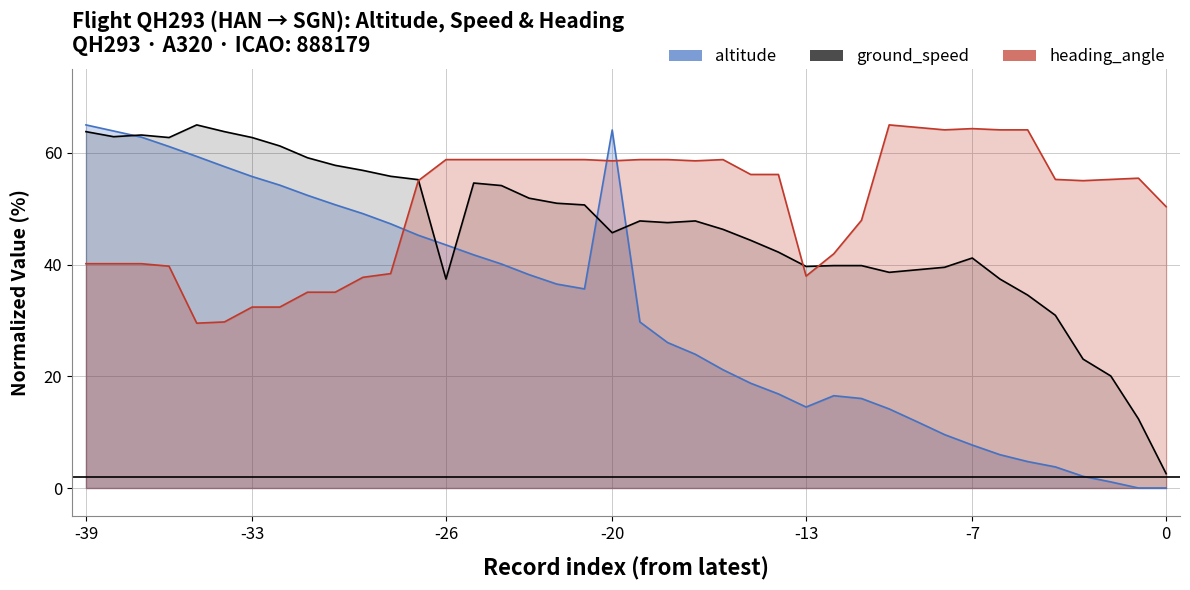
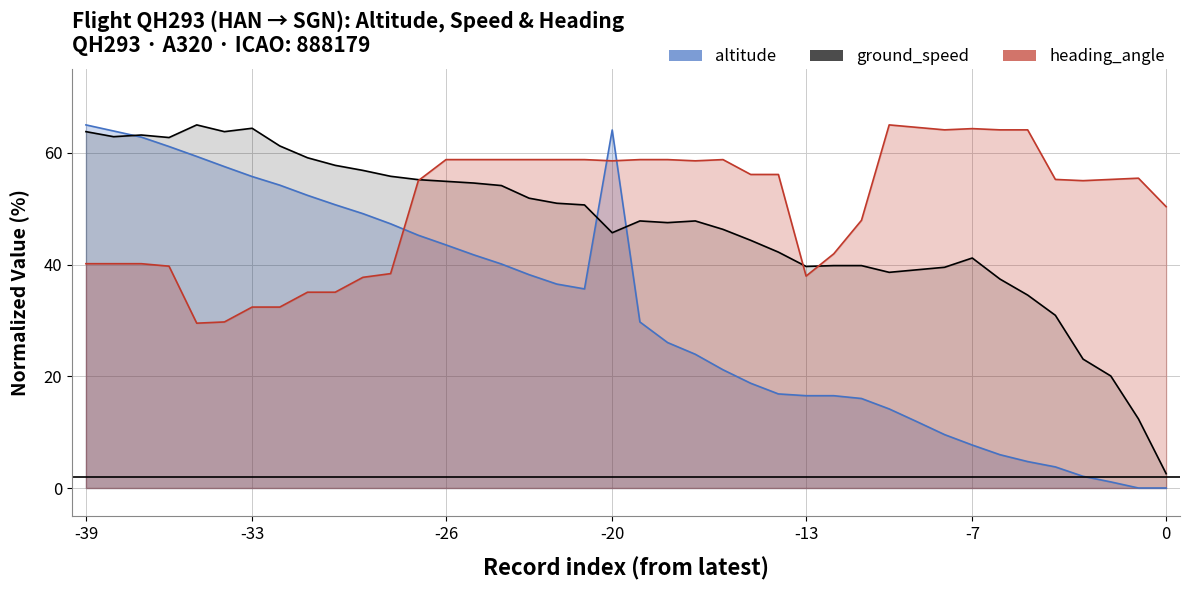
ground_speed, -33: 63 -> 64
ground_speed, -26: 37 -> 55
altitude, -13: 14 -> 17
